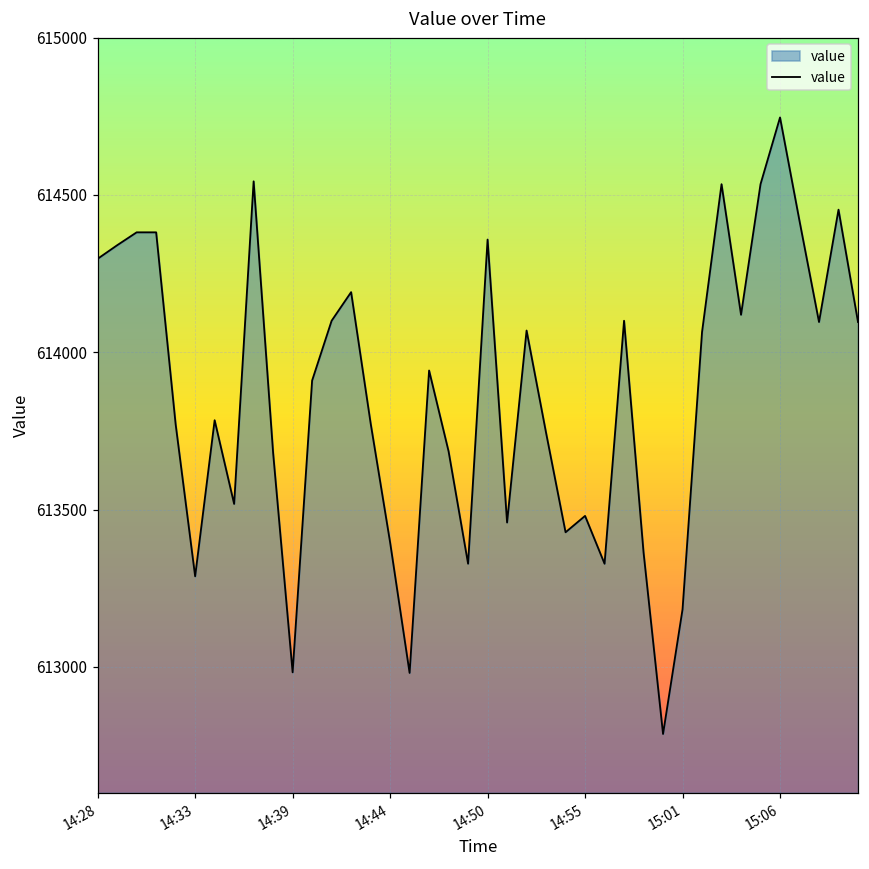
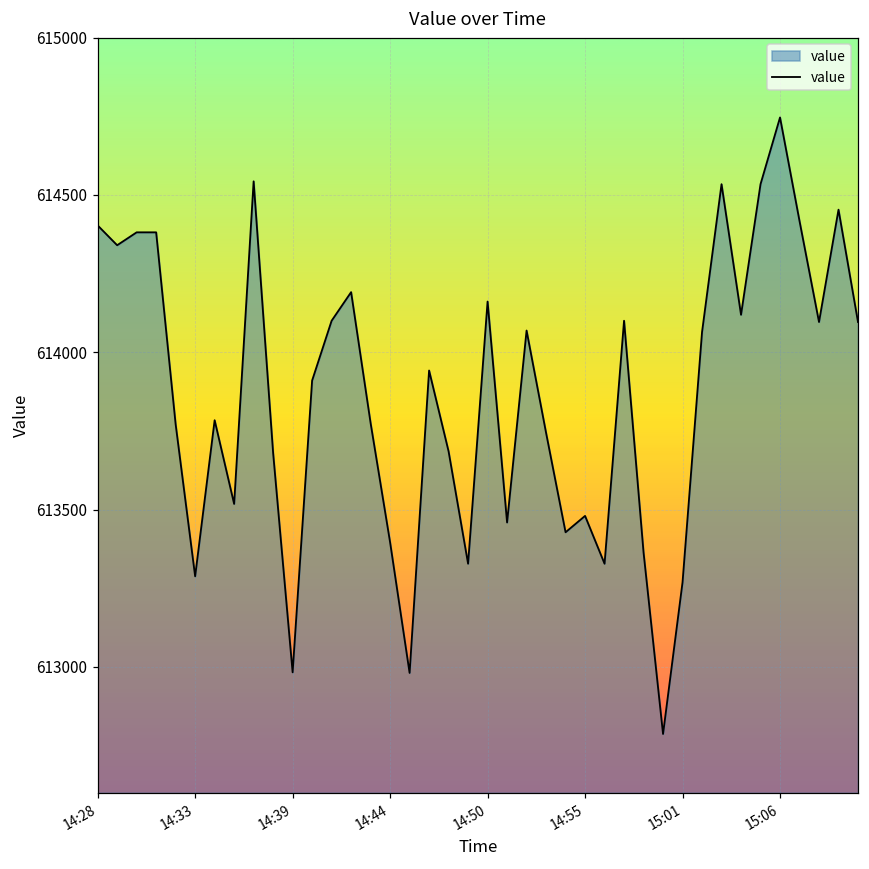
14:28: 614300 -> 614400
14:50: 614360 -> 614160
15:01: 613180 -> 613270
